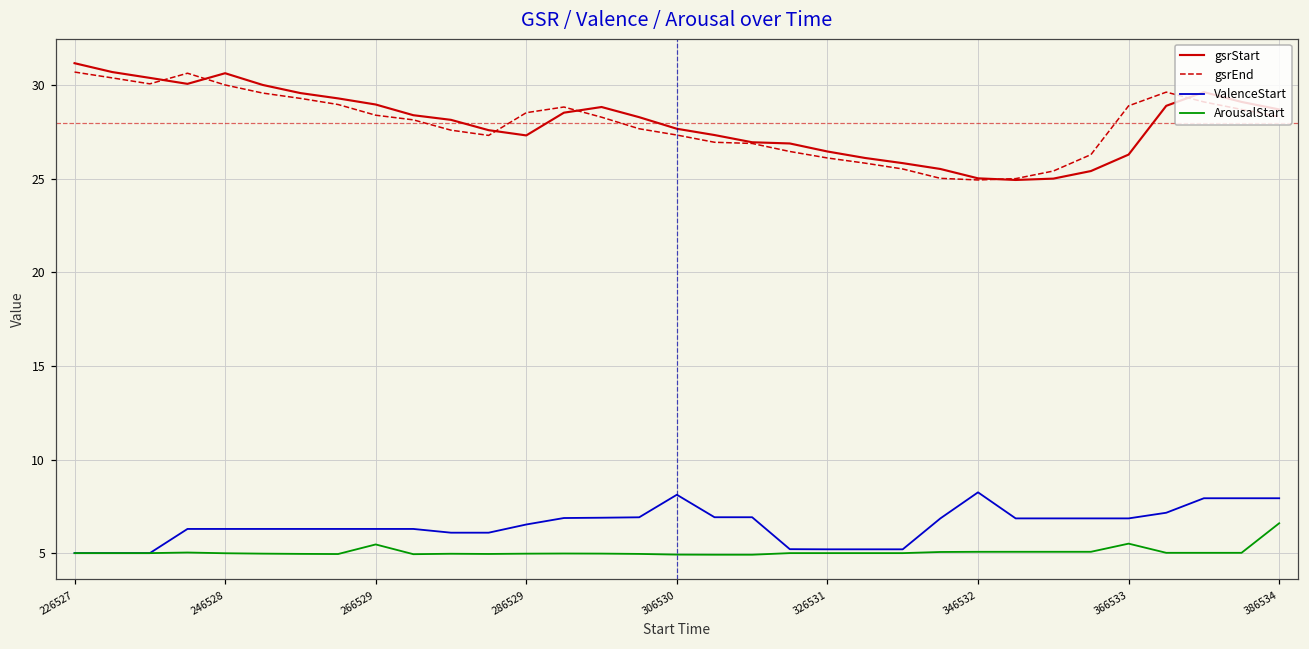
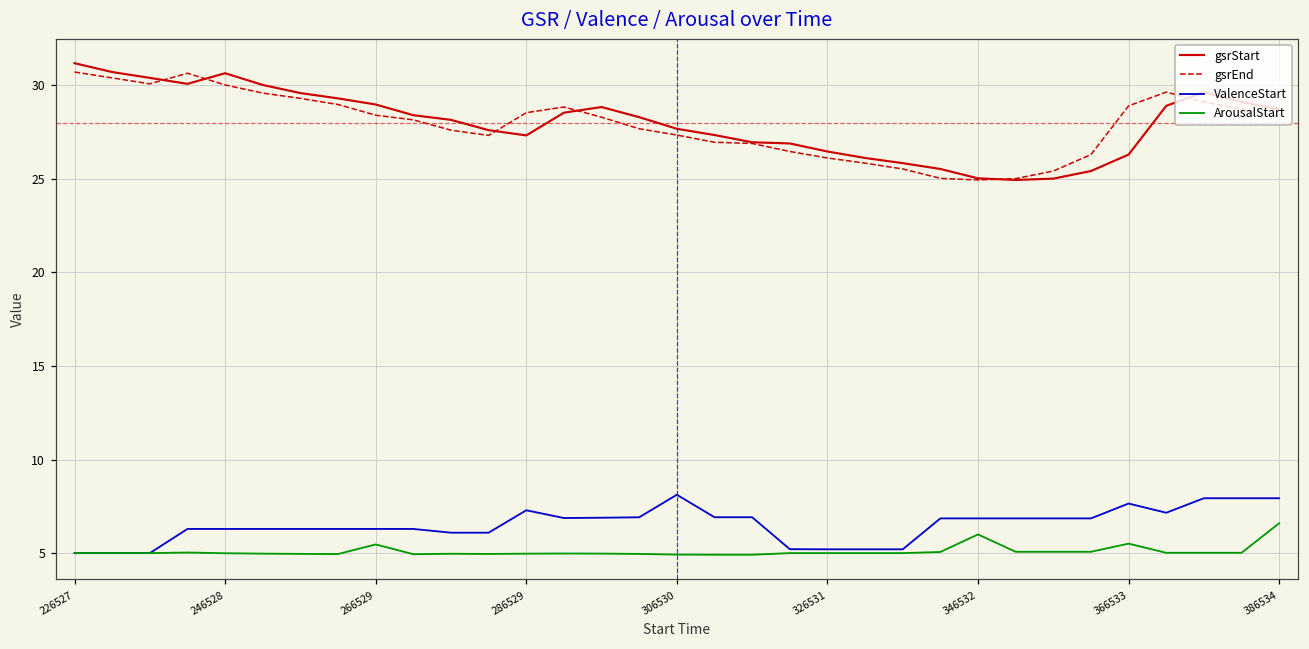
ValenceStart, 286529: 6.5 -> 7.3
ValenceStart, 346532: 8.2 -> 6.9
ArousalStart, 346532: 5.1 -> 6.0
ValenceStart, 366533: 6.9 -> 7.7
